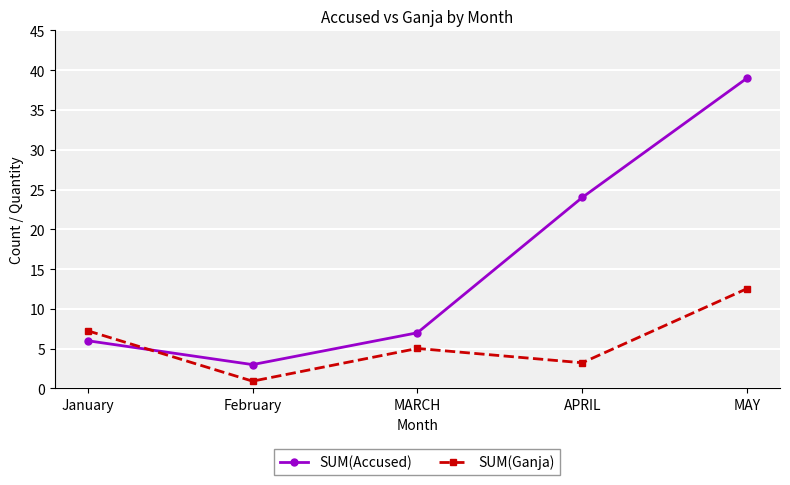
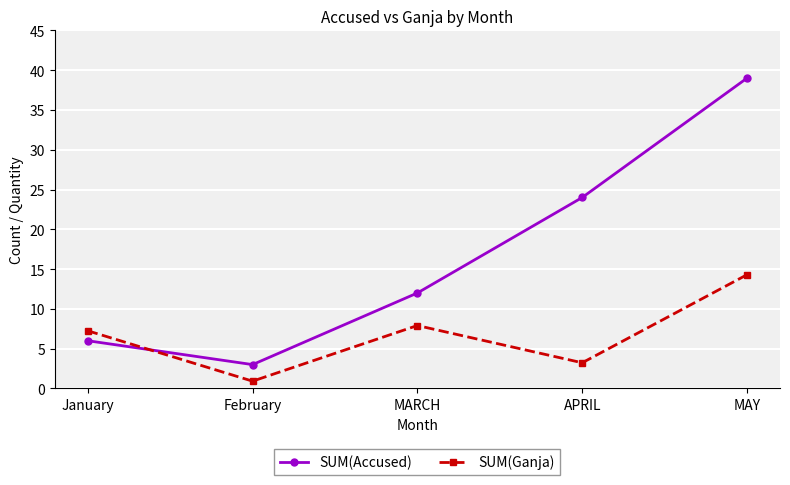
SUM(Accused), MARCH: 7 -> 12
SUM(Ganja), MARCH: 5 -> 8
SUM(Ganja), MAY: 13 -> 14
